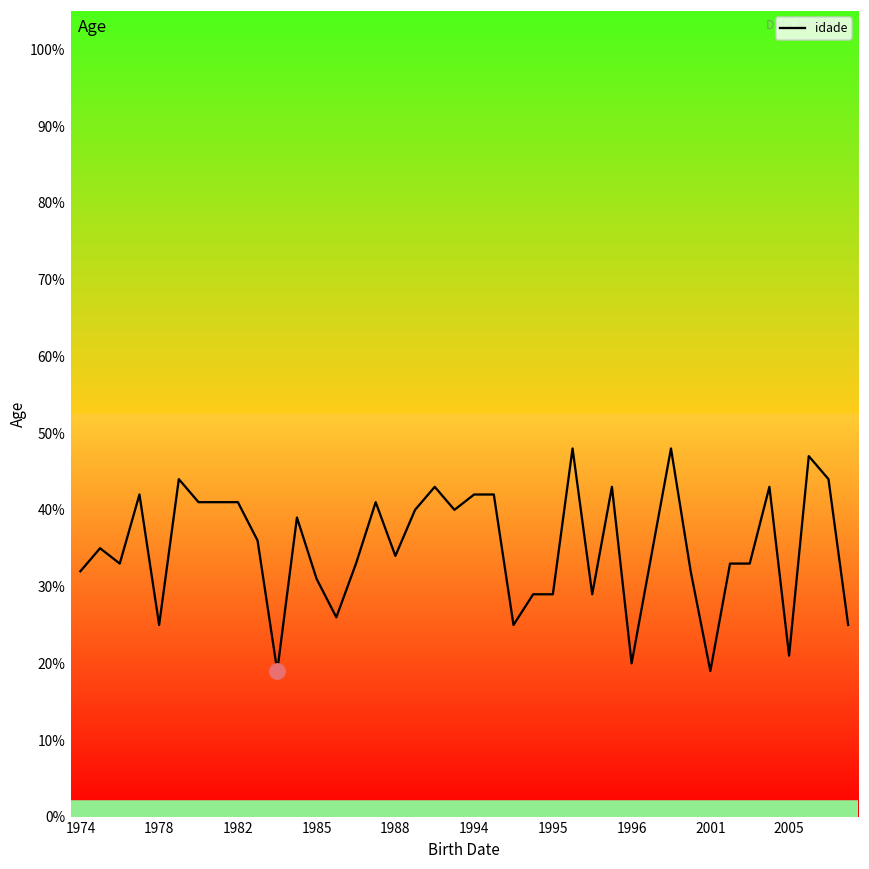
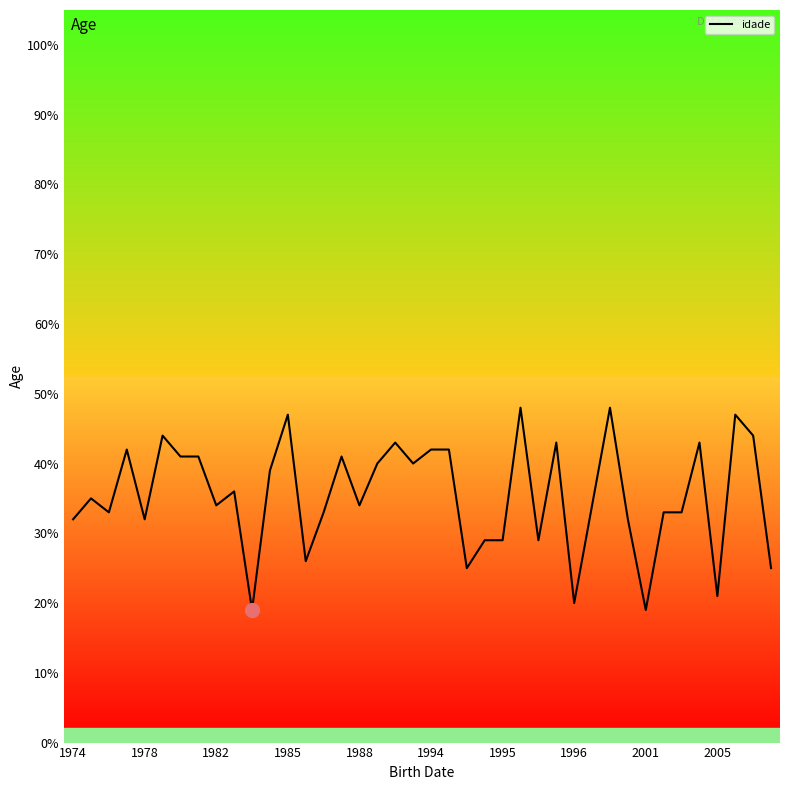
idade, 1978: 25% -> 32%
idade, 1982: 41% -> 34%
idade, 1985: 31% -> 47%
